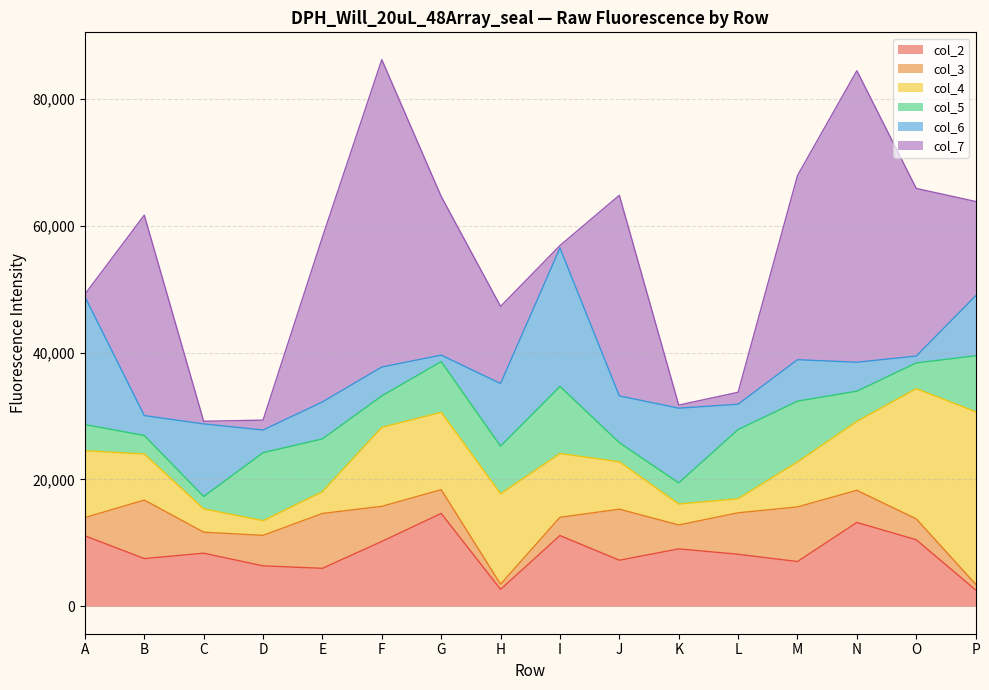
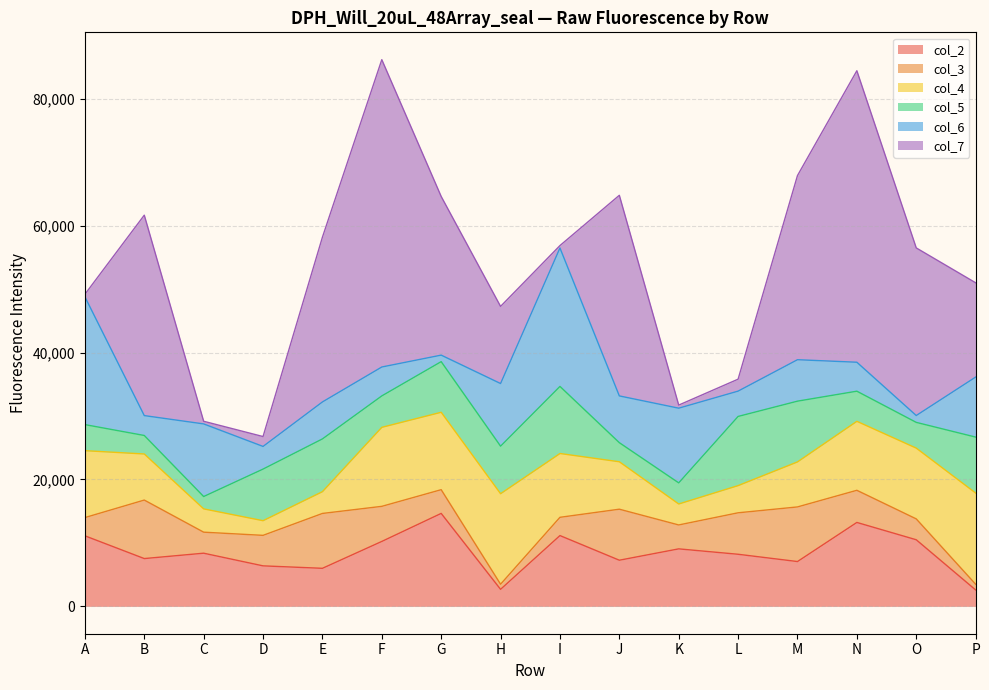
col_5, D: 11,000 -> 8,000
col_4, L: 2,000 -> 4,000
col_4, O: 21,000 -> 11,000
col_4, P: 27,000 -> 14,000
